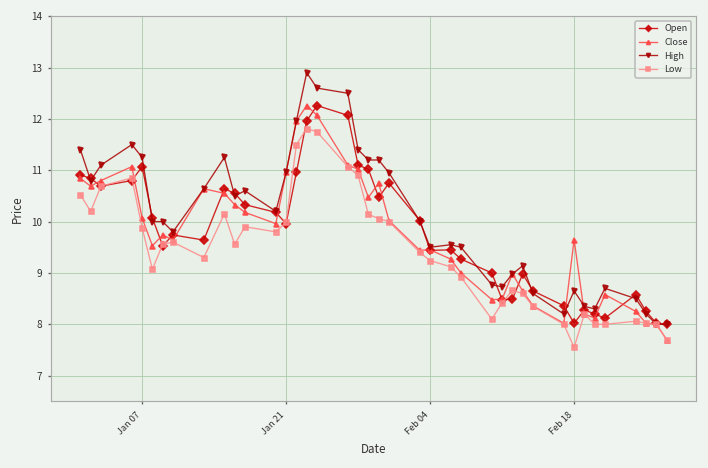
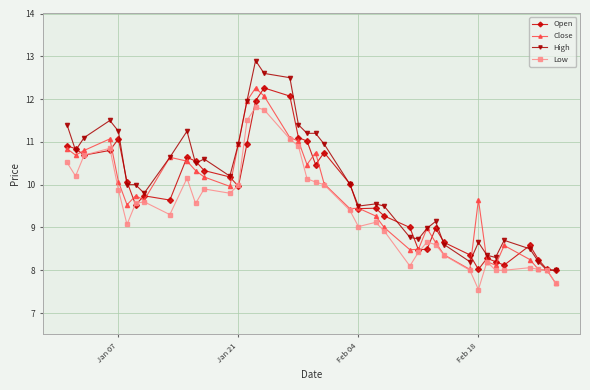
Low, Feb 04: 9.2 -> 9.0
